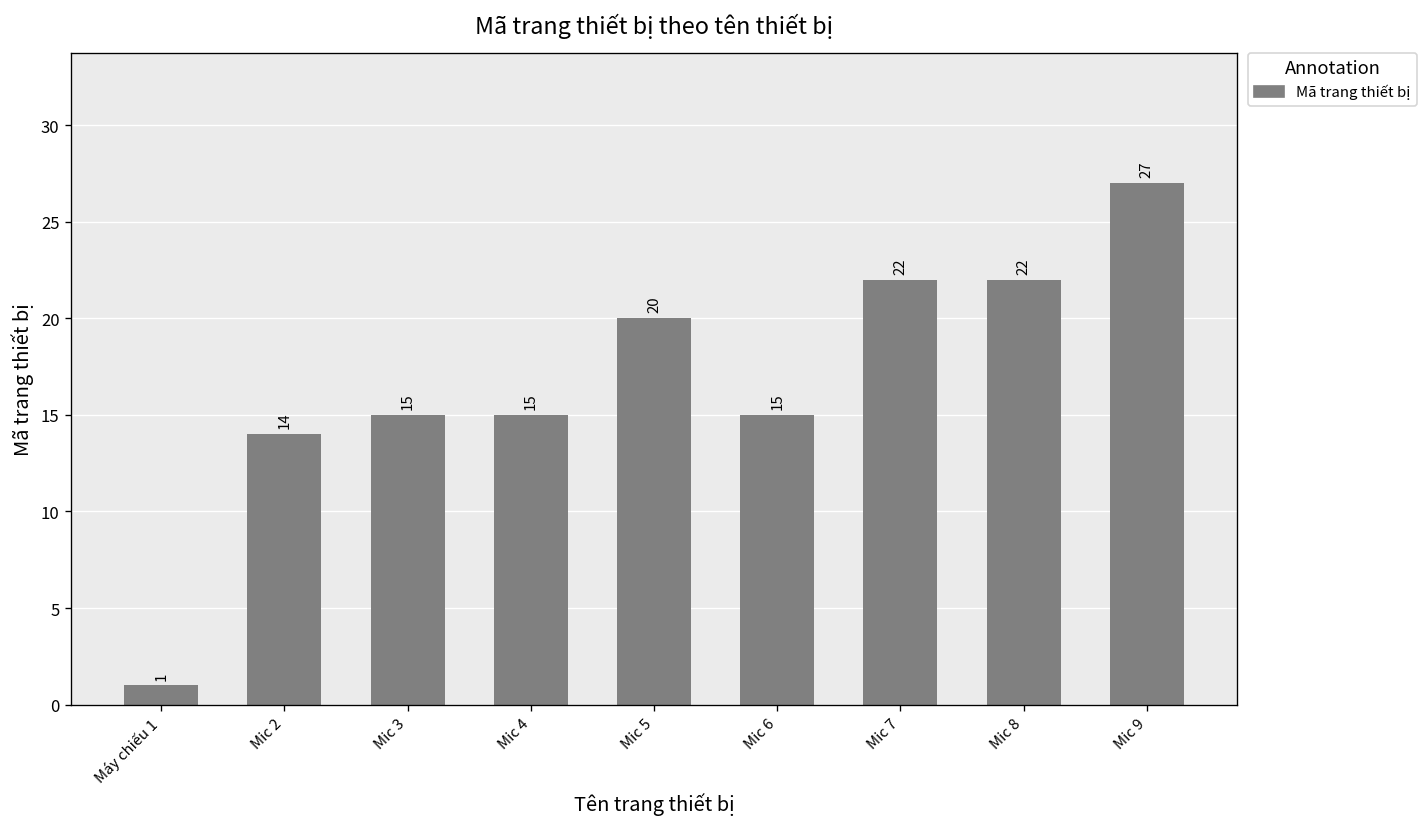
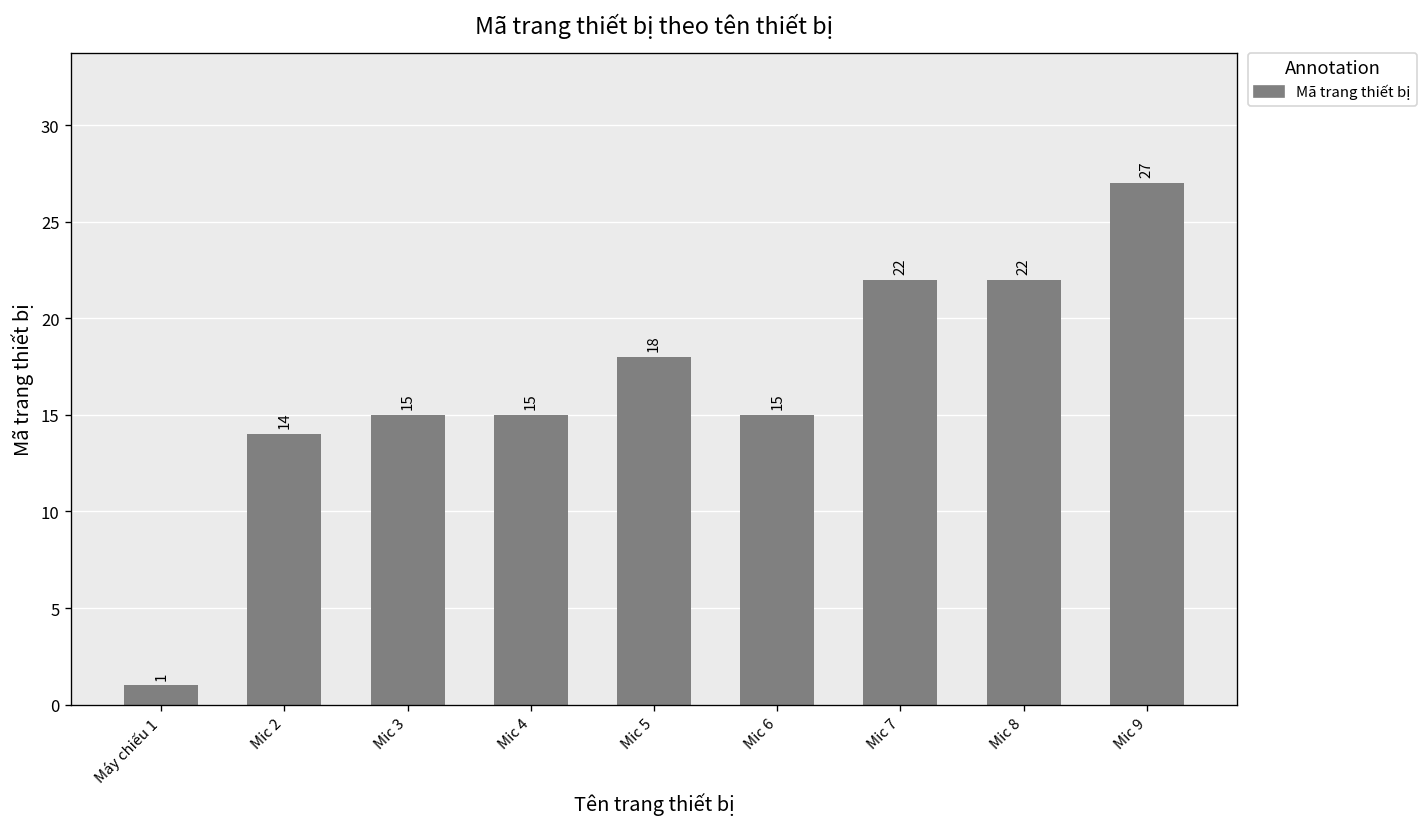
Mic 5: 20 -> 18
